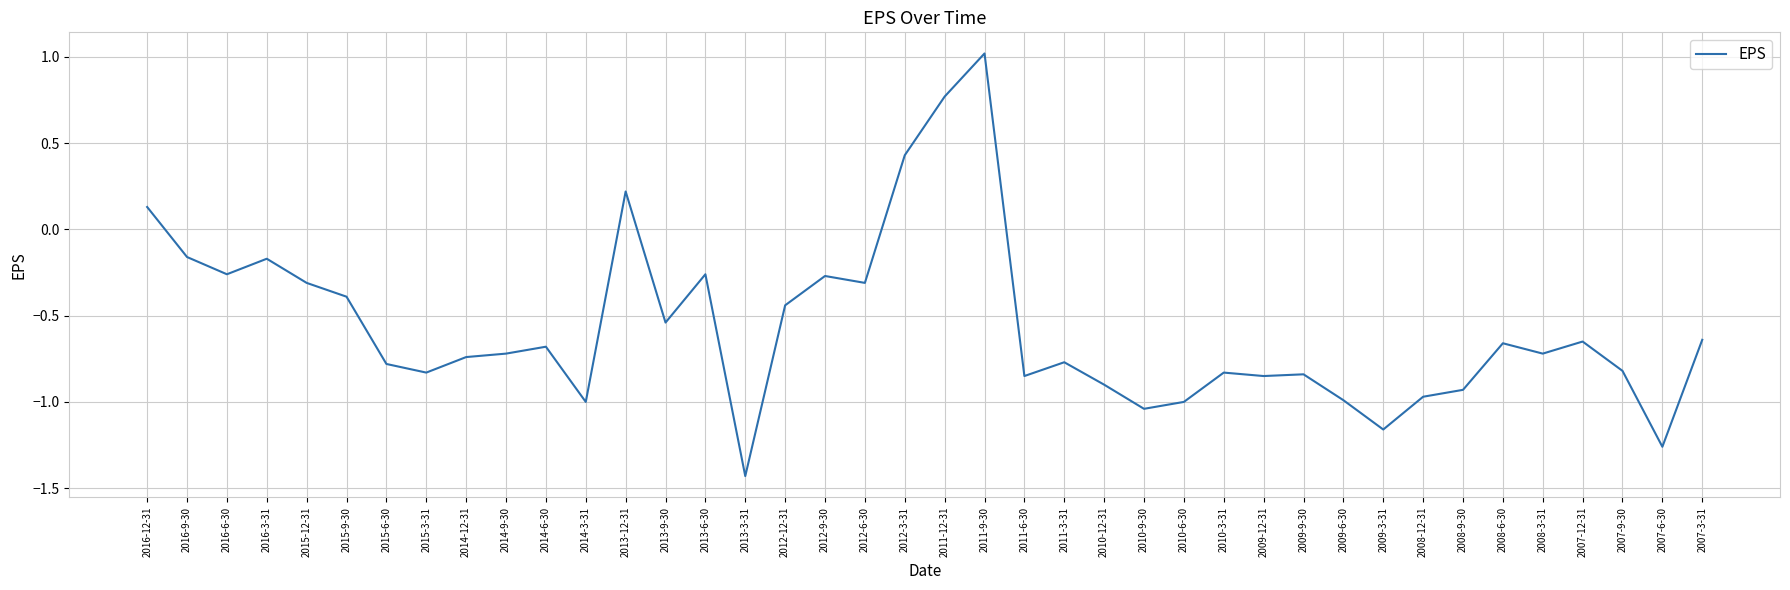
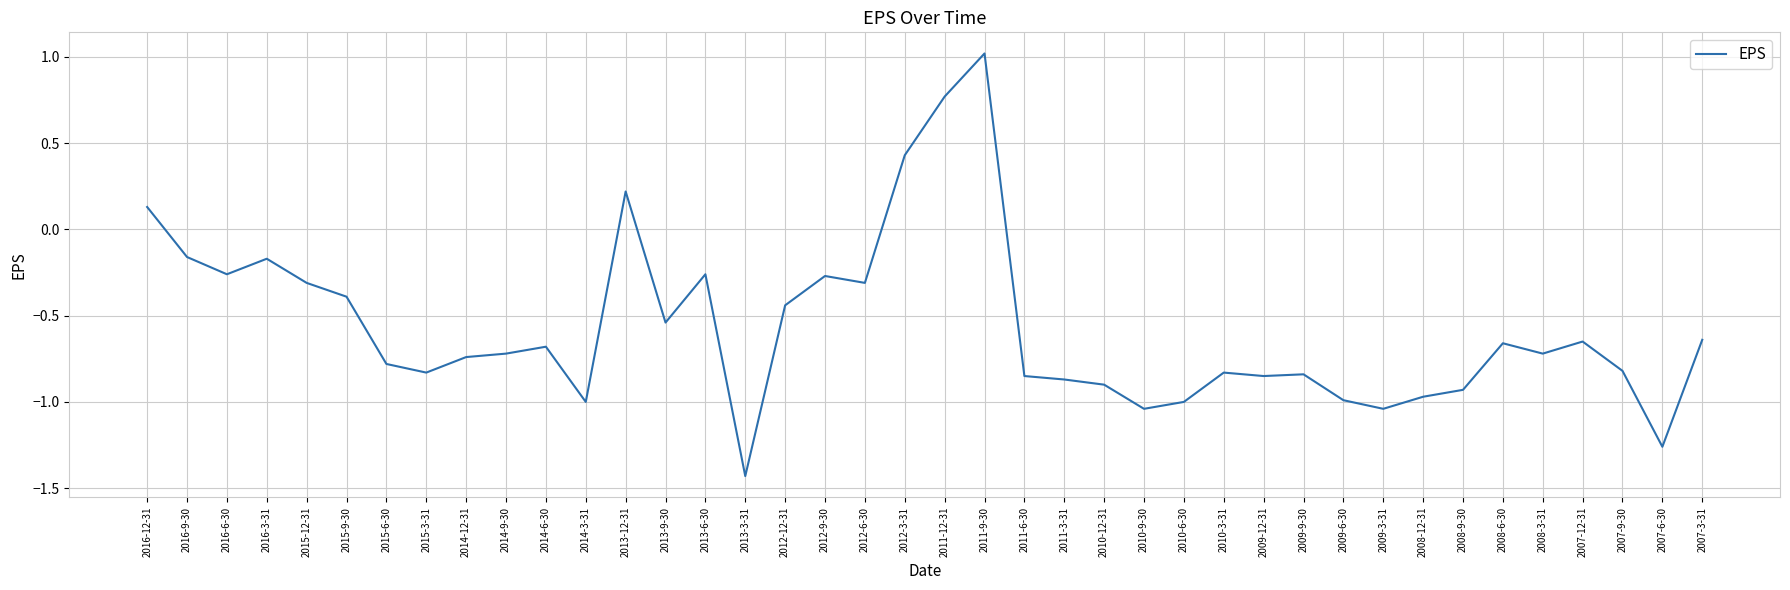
2011-3-31: -0.77 -> -0.87
2009-3-31: -1.16 -> -1.04
